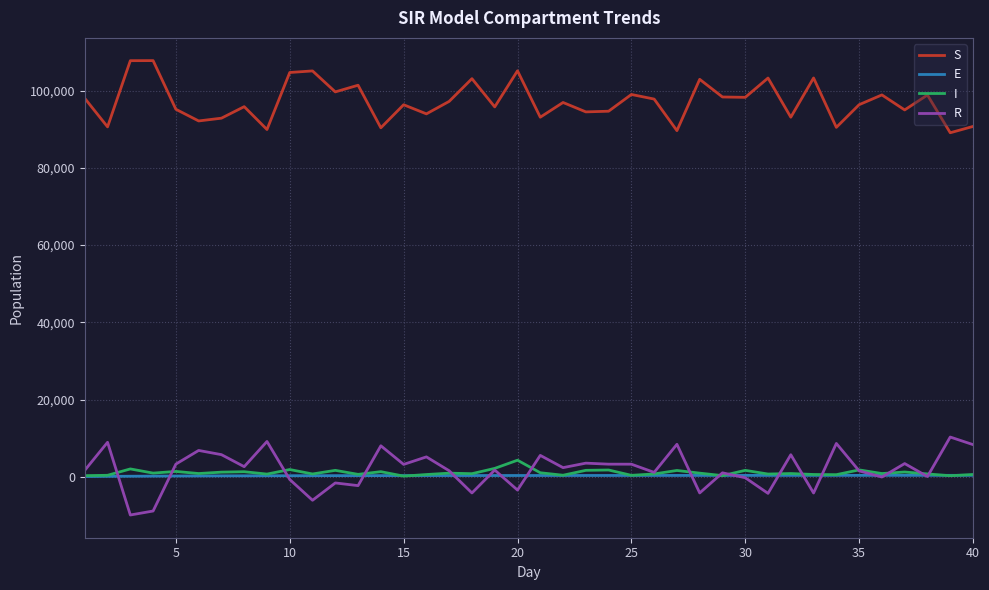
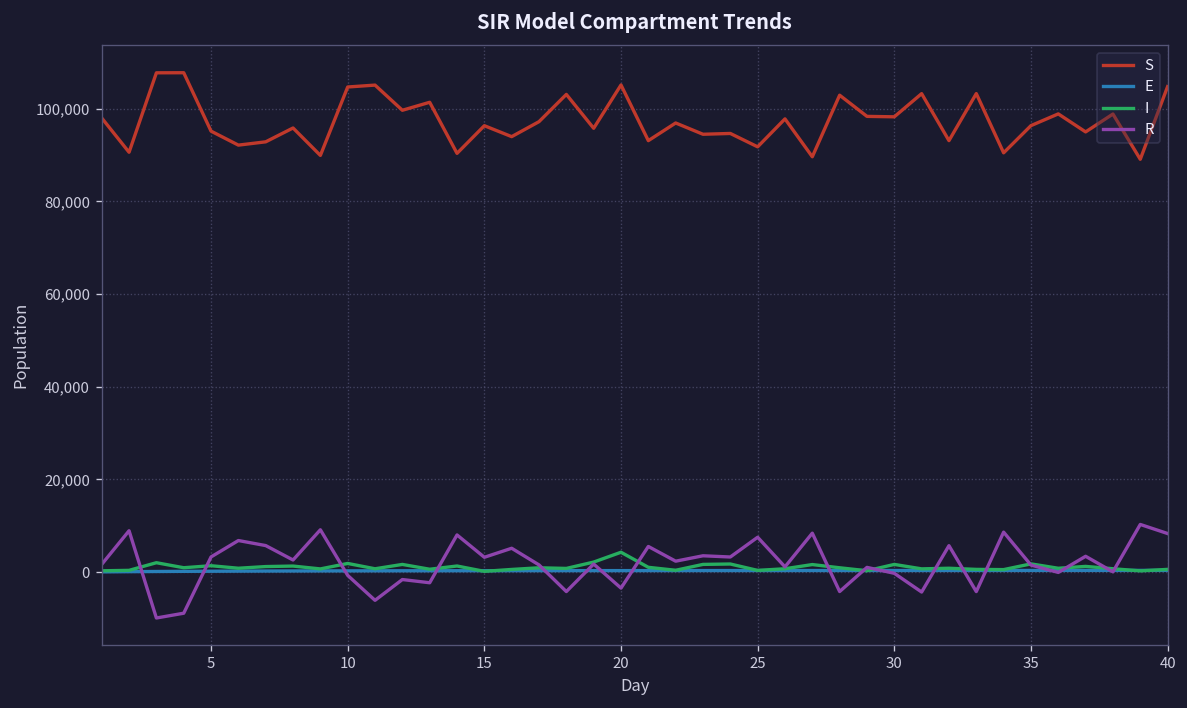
S, 25: 99,000 -> 92,000
R, 25: 3,000 -> 8,000
S, 40: 91,000 -> 105,000
